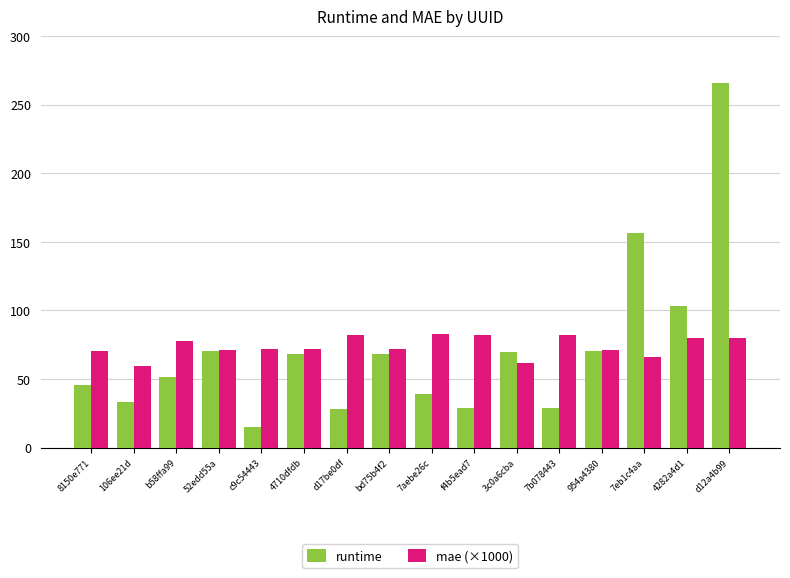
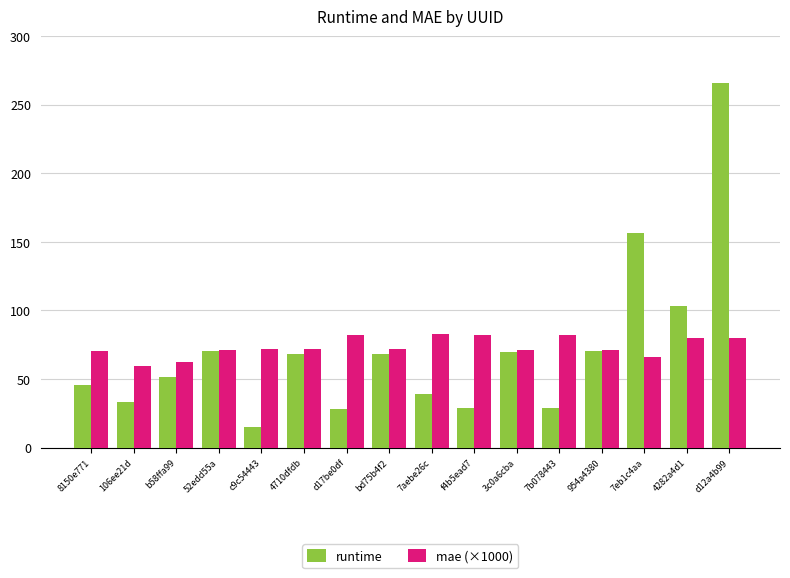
mae (×1000), b58ffa99: 78 -> 62
mae (×1000), 3c0a6cba: 61 -> 71
